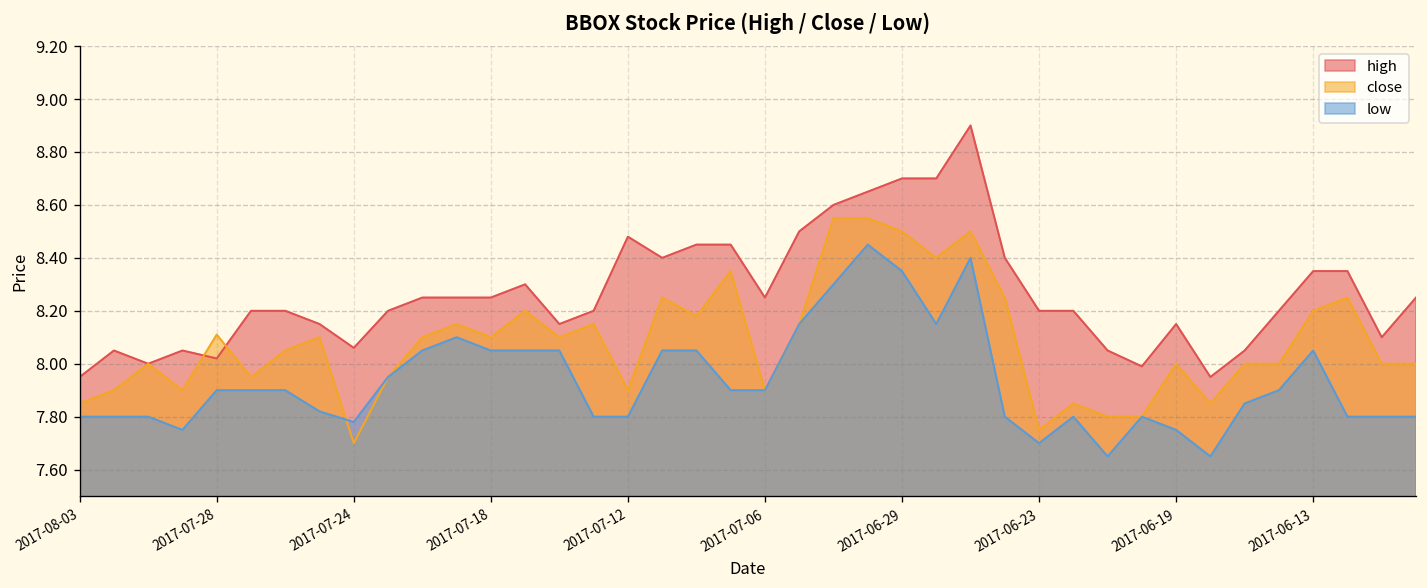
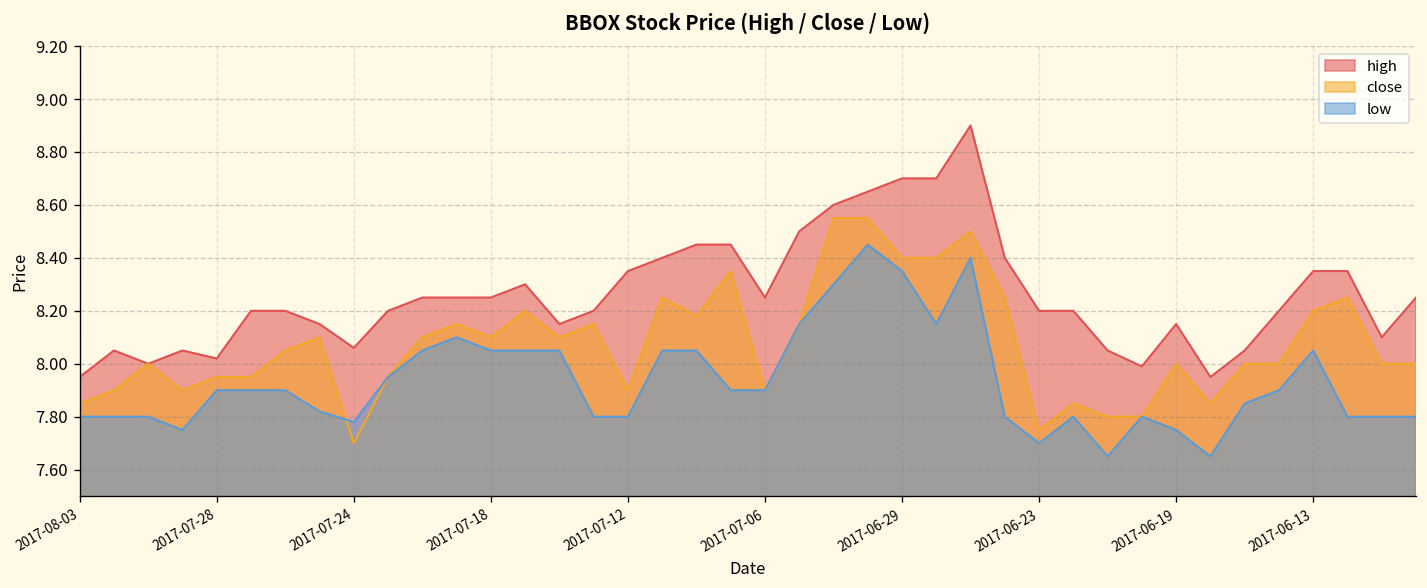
close, 2017-07-28: 8.11 -> 7.95
high, 2017-07-12: 8.48 -> 8.35
close, 2017-06-29: 8.5 -> 8.4
